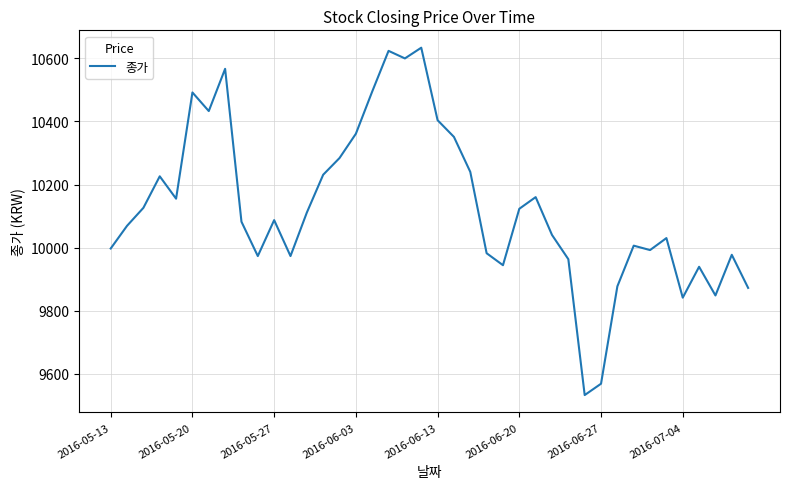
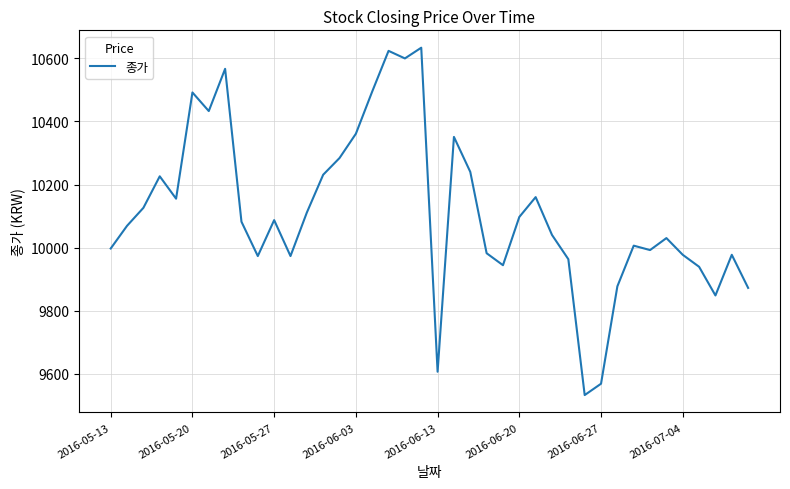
2016-06-13: 10400 -> 9610
2016-06-20: 10120 -> 10100
2016-07-04: 9840 -> 9980
